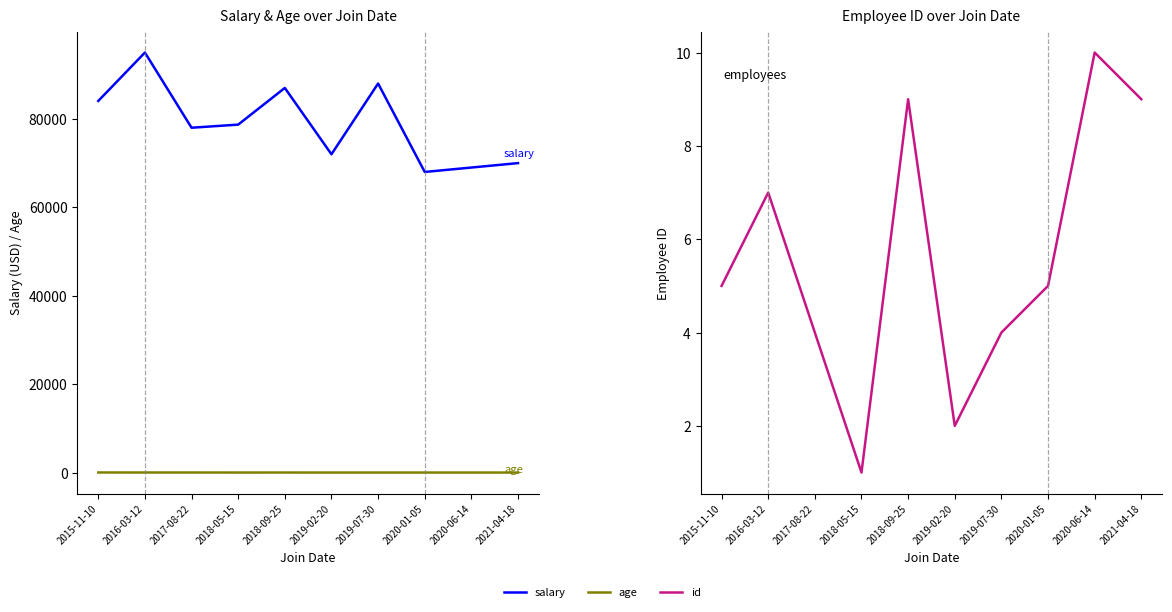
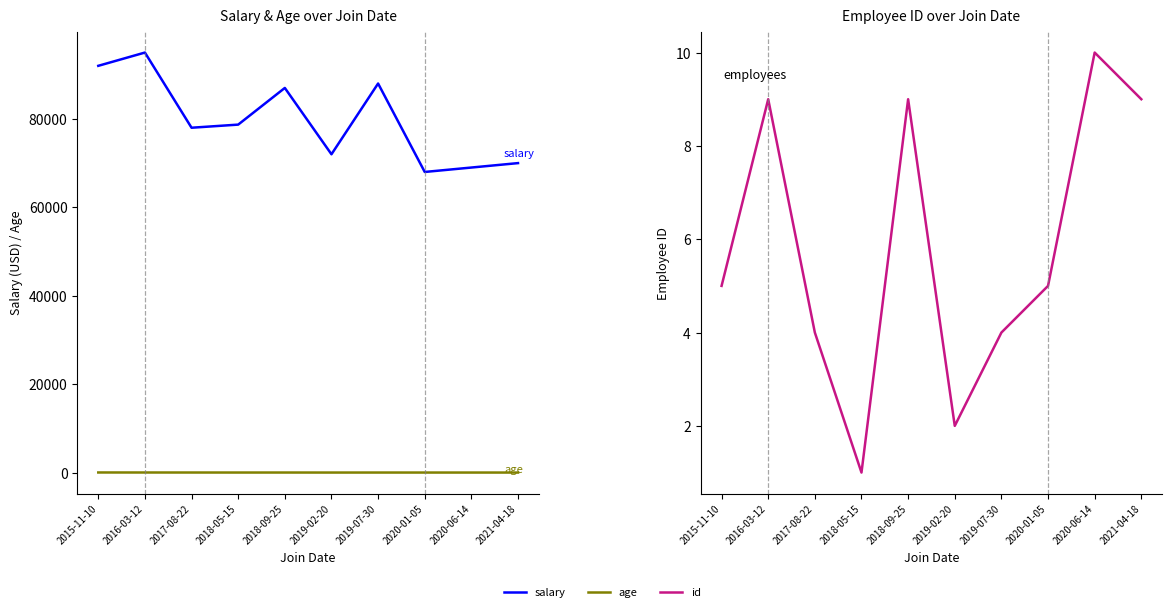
Salary & Age over Join Date, salary, 2015-11-10: 84000 -> 92000
Employee ID over Join Date, 2016-03-12: 7 -> 9
